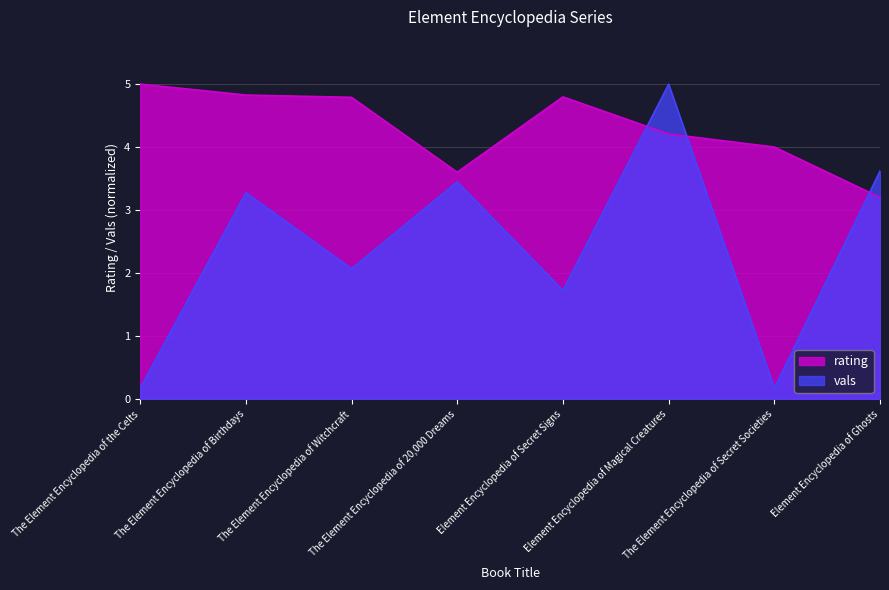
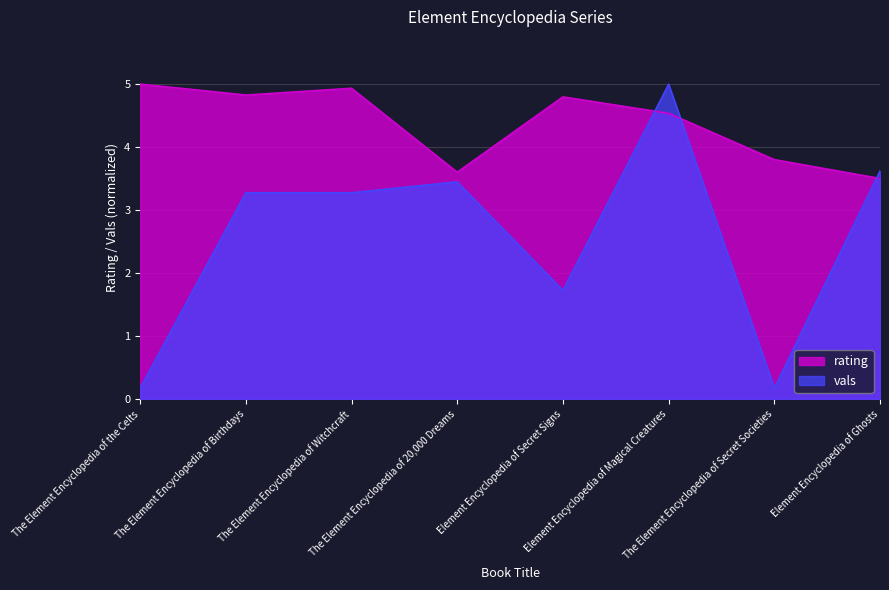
rating, The Element Encyclopedia of Witchcraft: 4.8 -> 4.9
vals, The Element Encyclopedia of Witchcraft: 2.1 -> 3.3
rating, Element Encyclopedia of Magical Creatures: 4.2 -> 4.5
rating, The Element Encyclopedia of Secret Societies: 4.0 -> 3.8
rating, Element Encyclopedia of Ghosts: 3.2 -> 3.5
